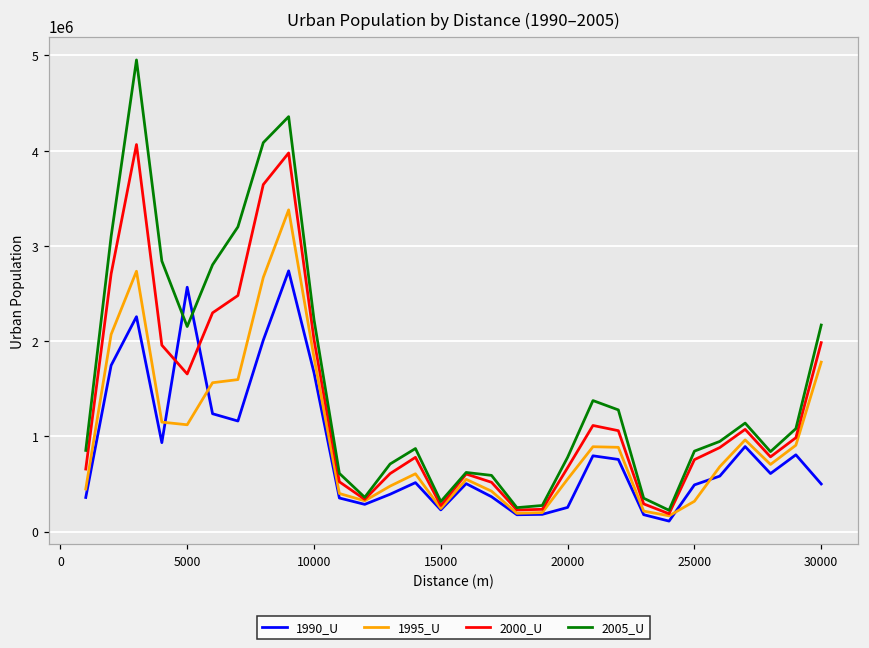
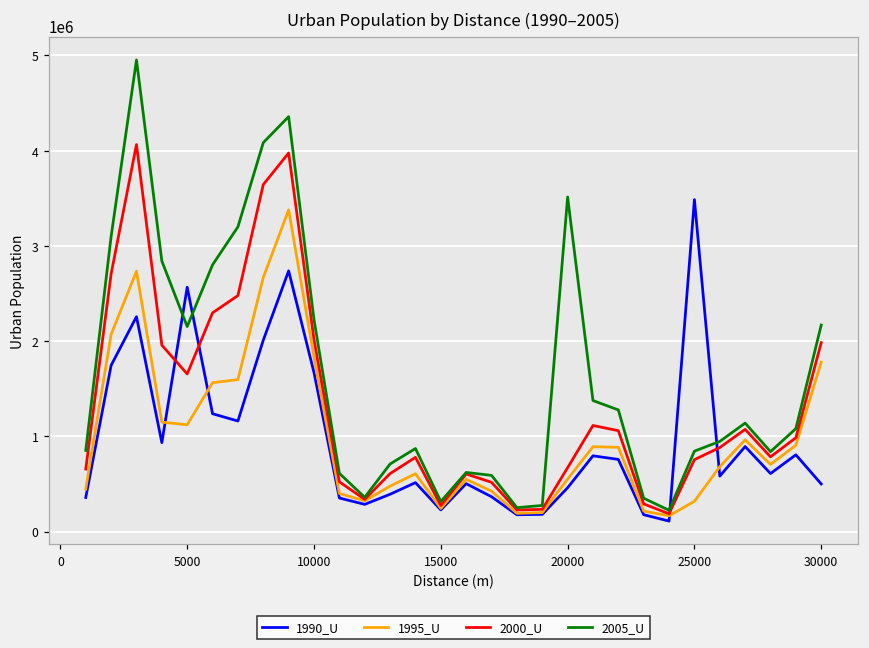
1990_U, 20000: 300000 -> 500000
2005_U, 20000: 800000 -> 3500000
1990_U, 25000: 500000 -> 3500000
